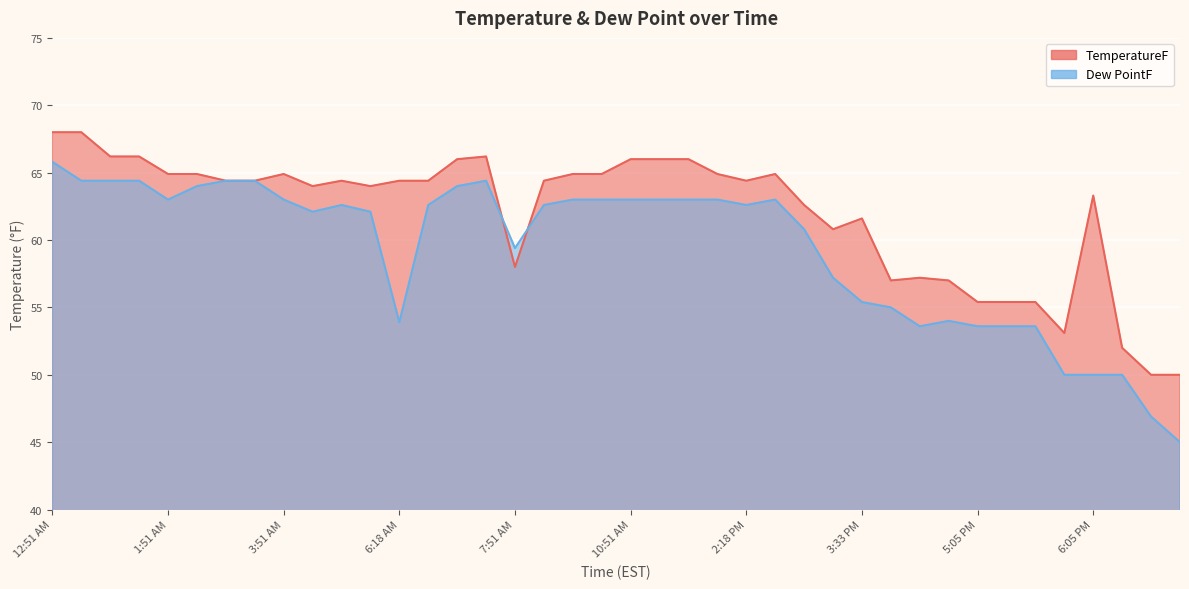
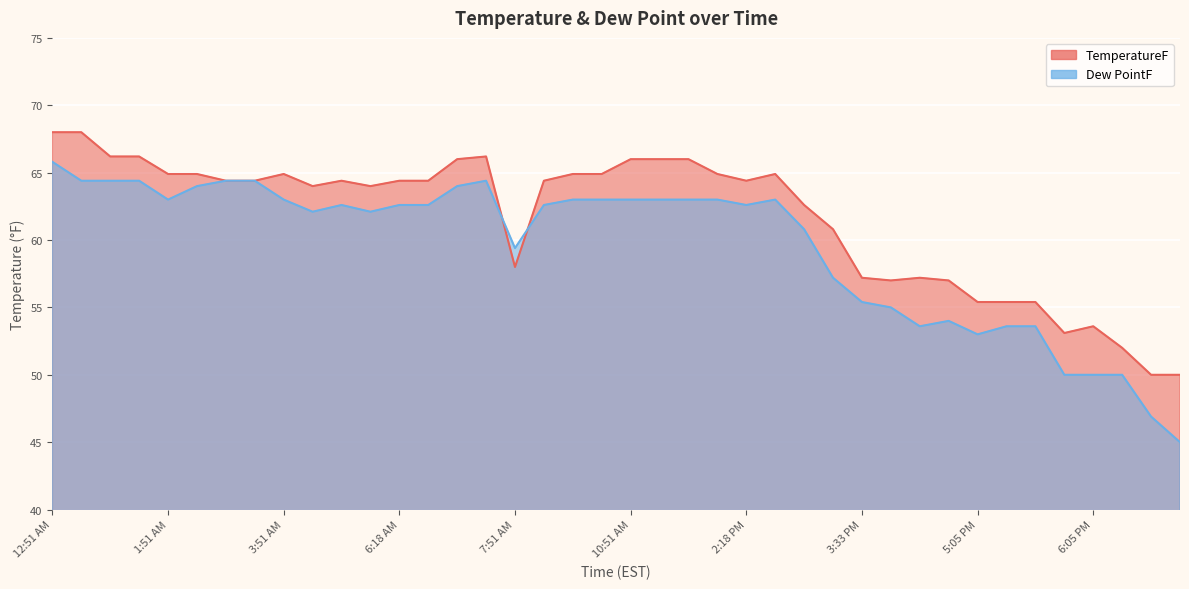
Dew PointF, 6:18 AM: 53.9 -> 62.6
TemperatureF, 3:33 PM: 61.6 -> 57.2
Dew PointF, 5:05 PM: 53.6 -> 53.0
TemperatureF, 6:05 PM: 63.3 -> 53.6
